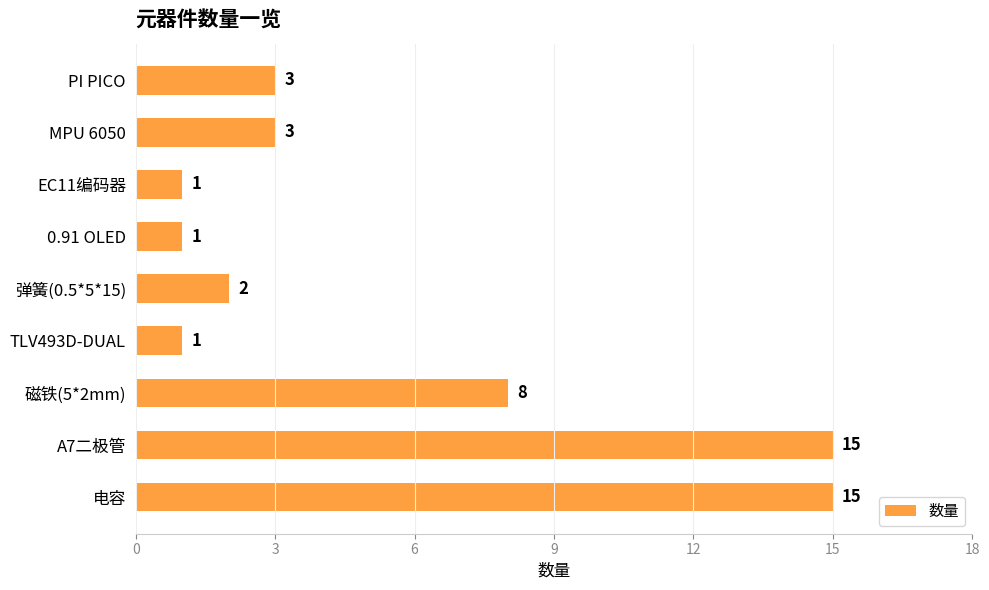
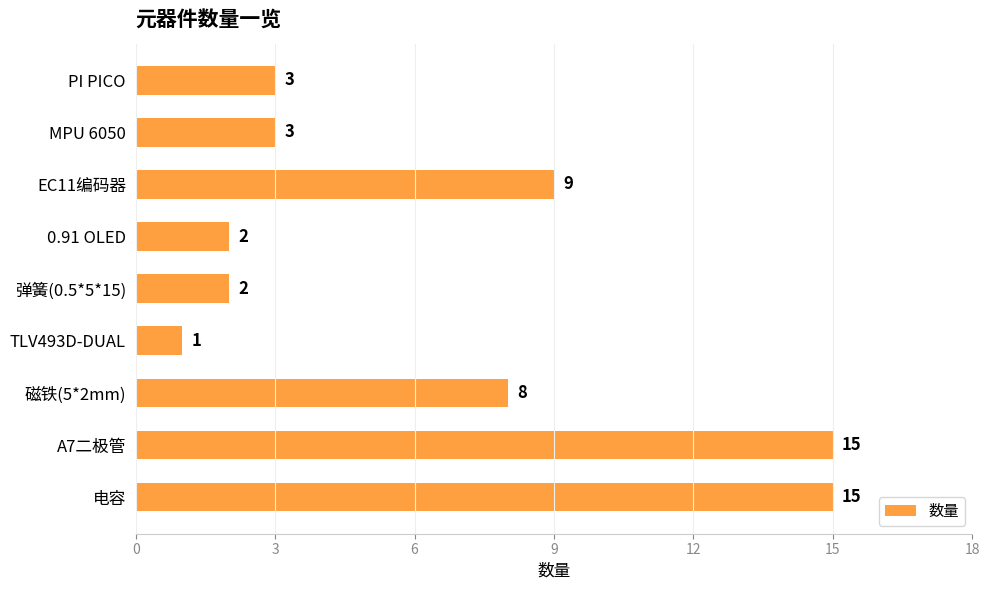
EC11编码器: 1 -> 9
0.91 OLED: 1 -> 2
